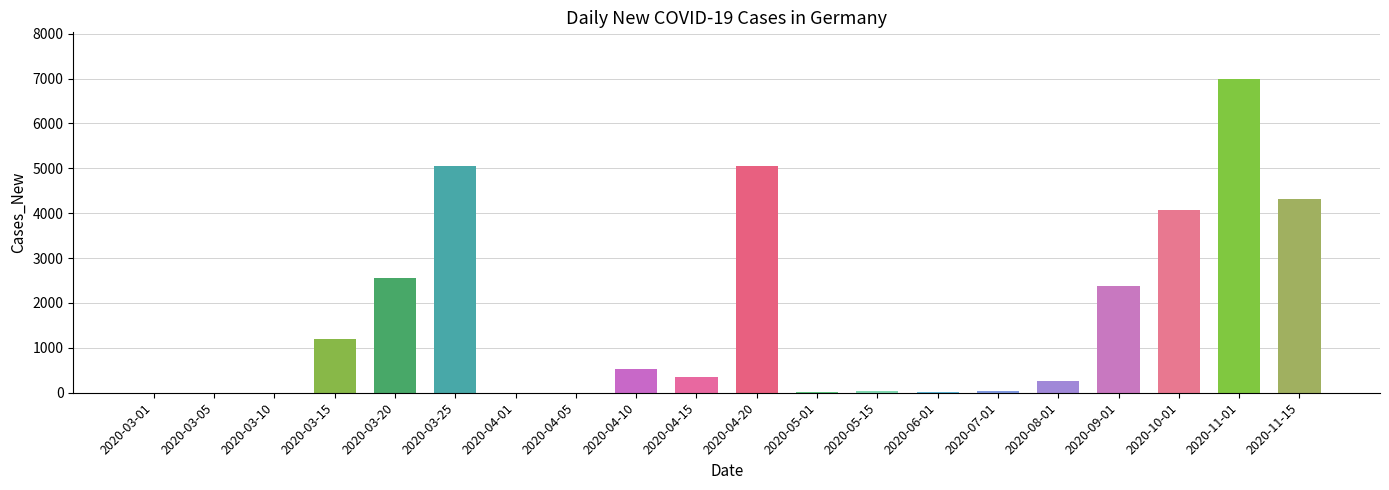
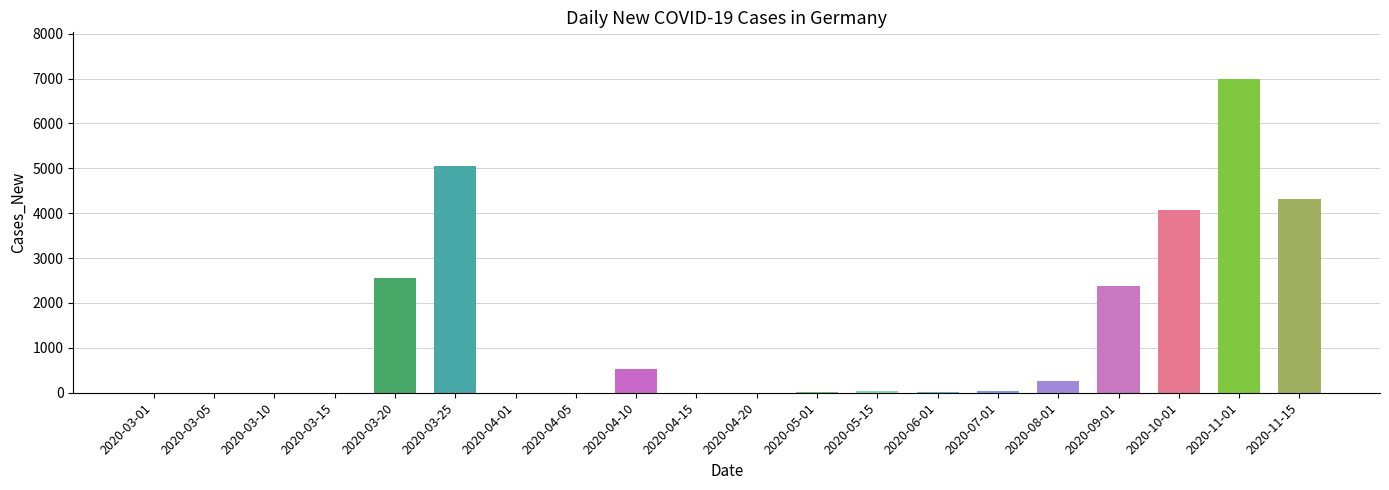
2020-03-15: 1200 -> 0
2020-04-15: 300 -> 0
2020-04-20: 5100 -> 0
